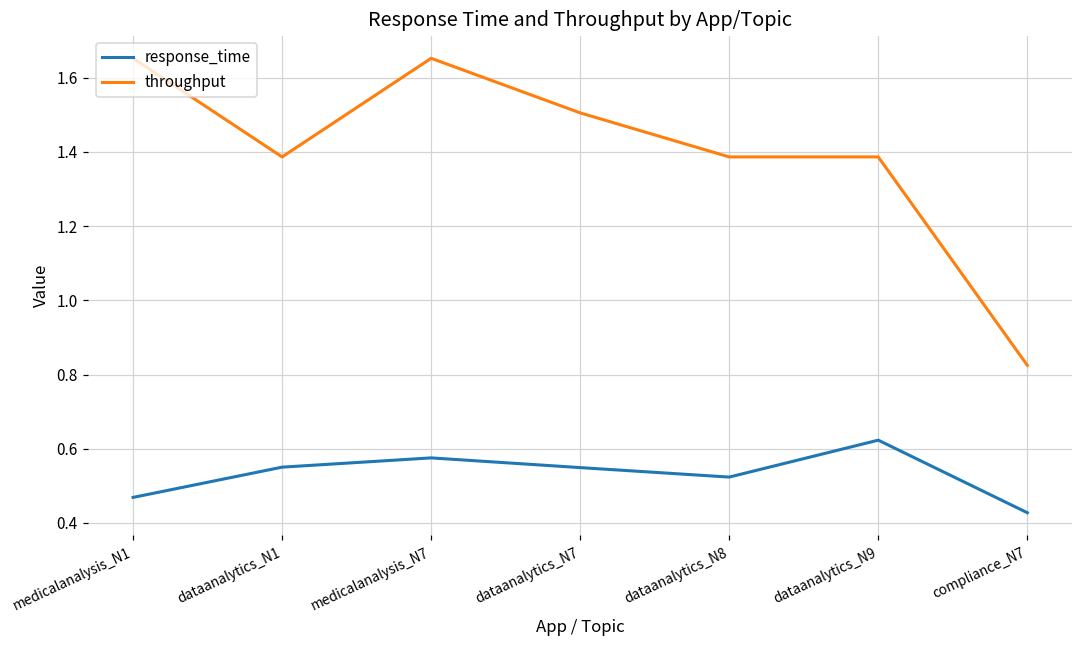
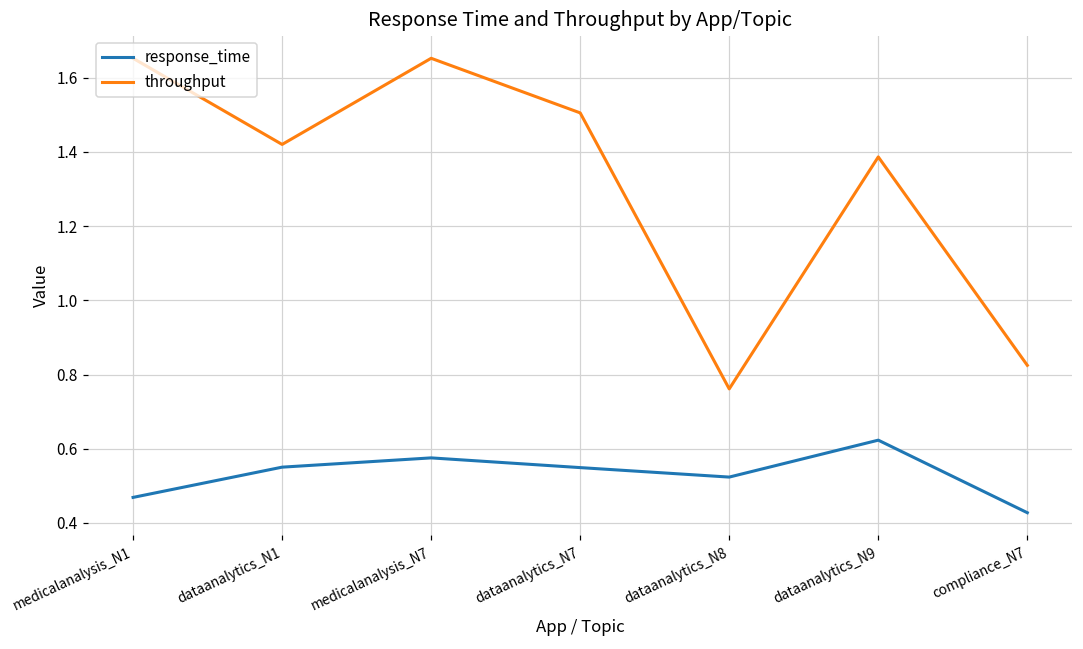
throughput, dataanalytics_N1: 1.39 -> 1.42
throughput, dataanalytics_N8: 1.39 -> 0.76
